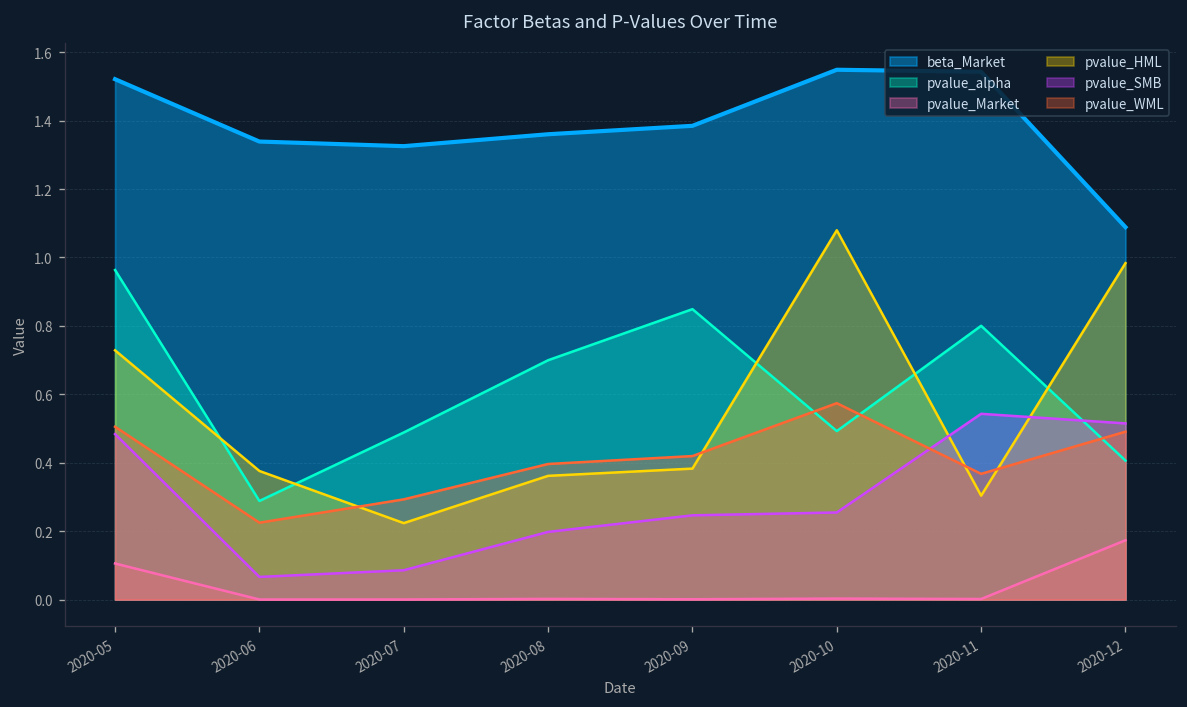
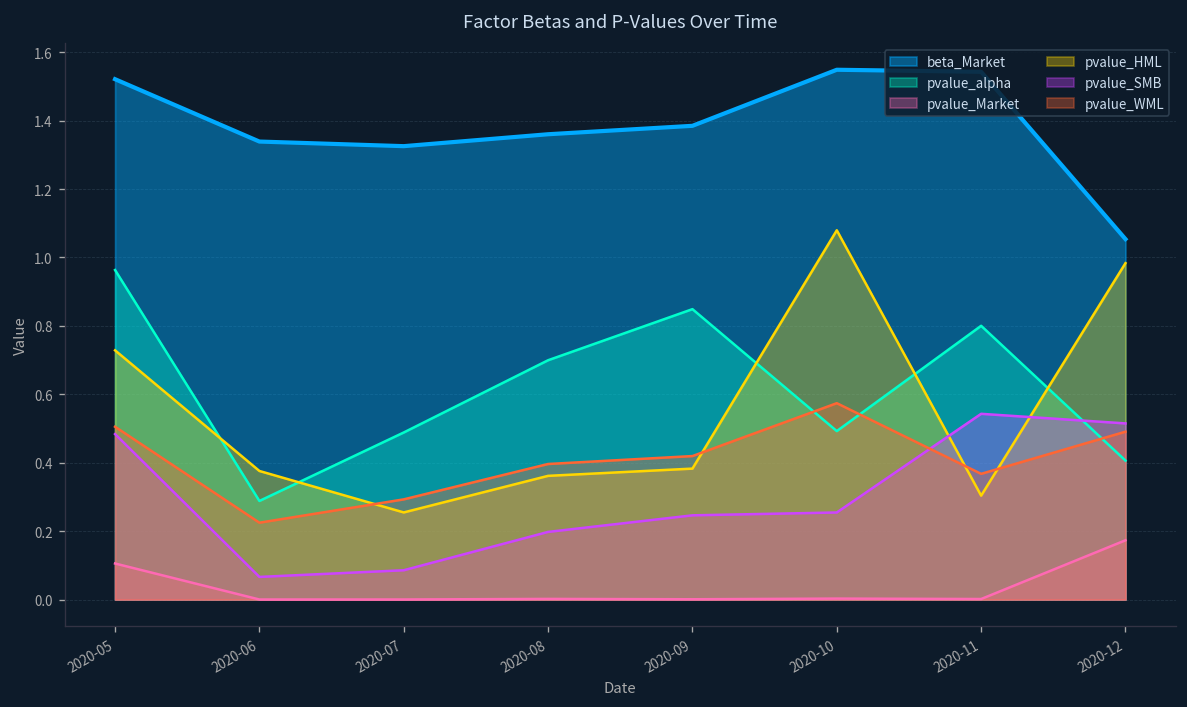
pvalue_HML, 2020-07: 0.22 -> 0.25
beta_Market, 2020-12: 1.09 -> 1.05
